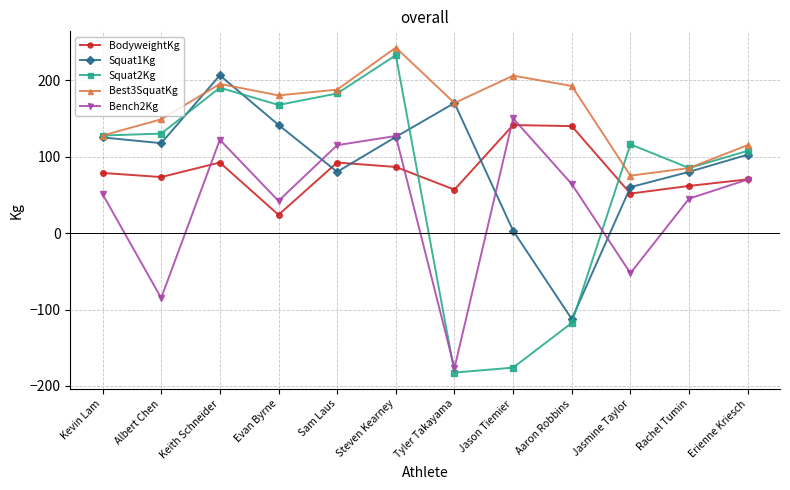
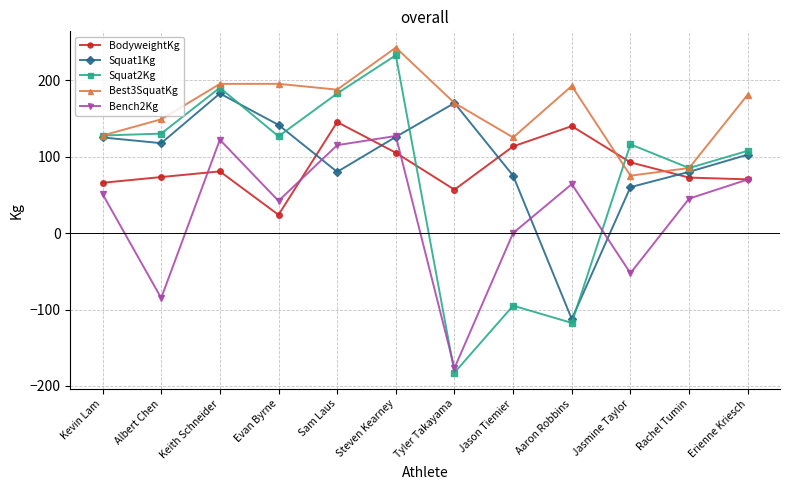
BodyweightKg, Kevin Lam: 80 -> 70
BodyweightKg, Keith Schneider: 90 -> 80
Squat1Kg, Keith Schneider: 210 -> 180
Squat2Kg, Evan Byrne: 170 -> 130
Best3SquatKg, Evan Byrne: 180 -> 200
BodyweightKg, Sam Laus: 90 -> 150
BodyweightKg, Steven Kearney: 90 -> 110
BodyweightKg, Jason Tiemier: 140 -> 110
Squat1Kg, Jason Tiemier: 0 -> 80
Squat2Kg, Jason Tiemier: -180 -> -100
Best3SquatKg, Jason Tiemier: 210 -> 130
Bench2Kg, Jason Tiemier: 150 -> 0
BodyweightKg, Jasmine Taylor: 50 -> 90
BodyweightKg, Rachel Tumin: 60 -> 70
Best3SquatKg, Erienne Kriesch: 120 -> 180
